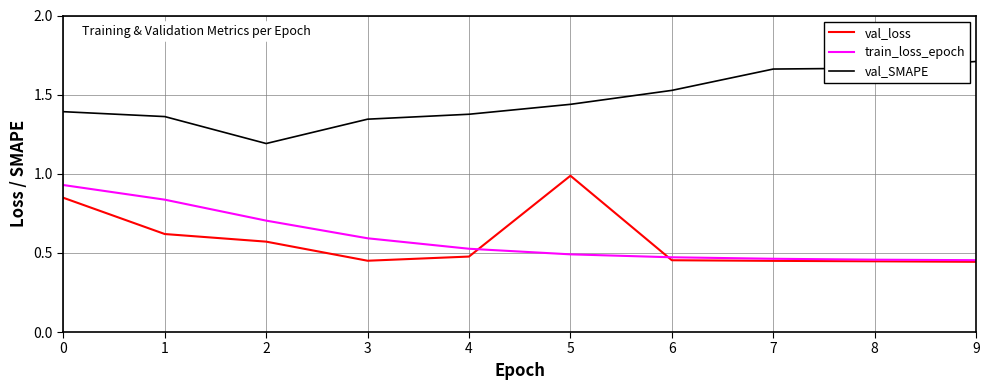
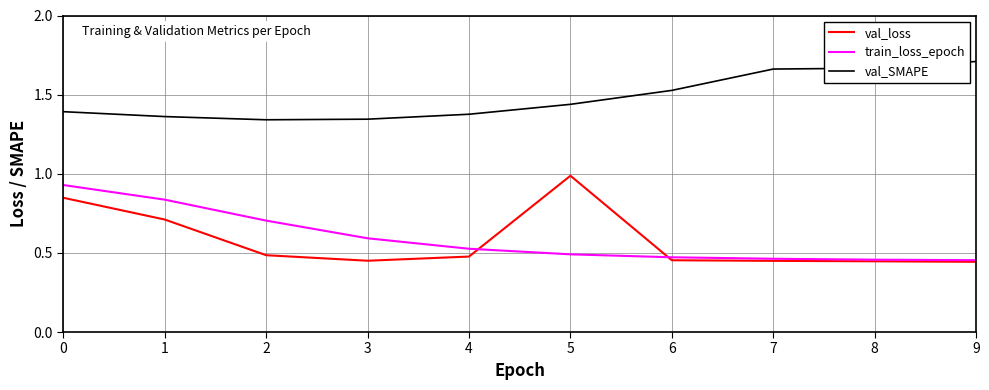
val_loss, 1: 0.62 -> 0.71
val_loss, 2: 0.57 -> 0.49
val_SMAPE, 2: 1.19 -> 1.34
